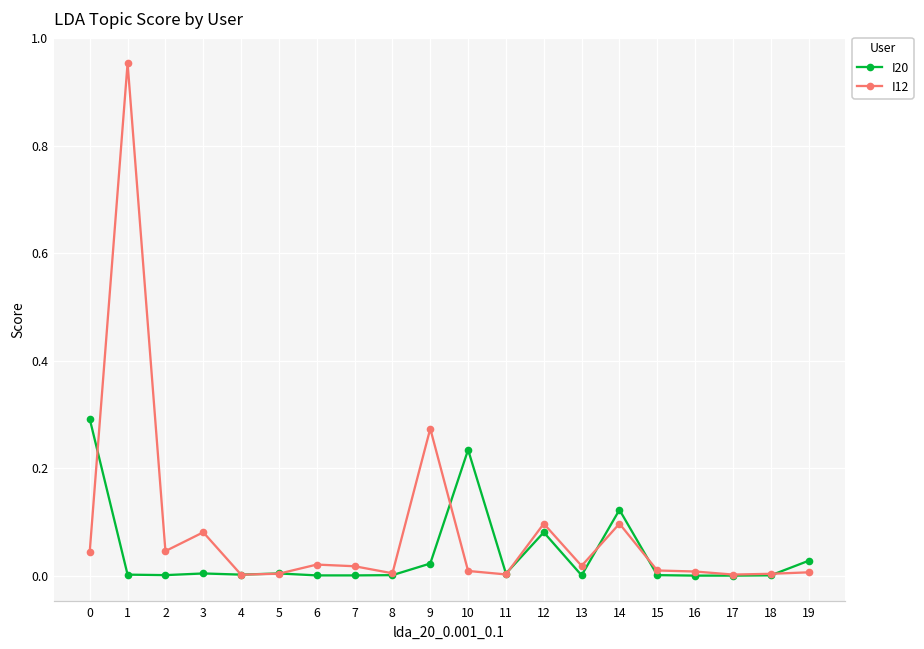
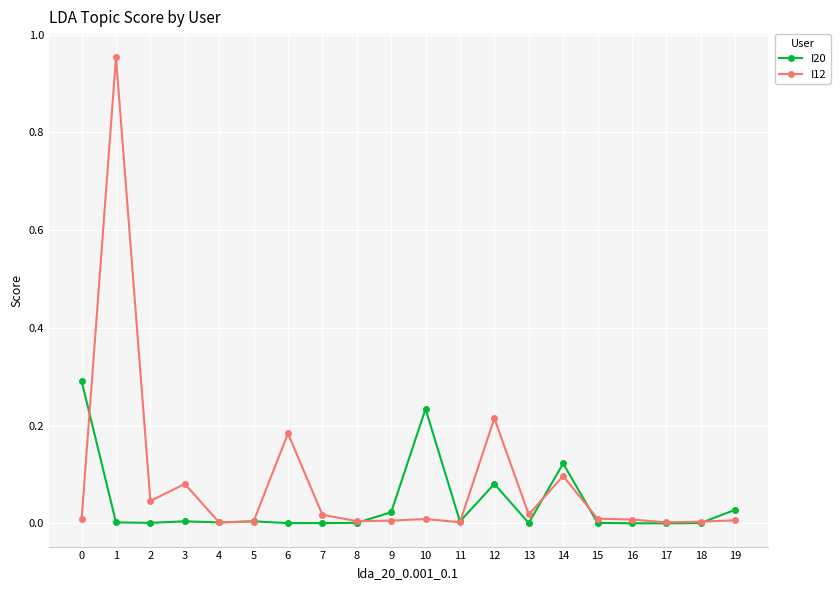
I12, 0: 0.05 -> 0.01
I12, 6: 0.02 -> 0.18
I12, 9: 0.27 -> 0.01
I12, 12: 0.10 -> 0.22
